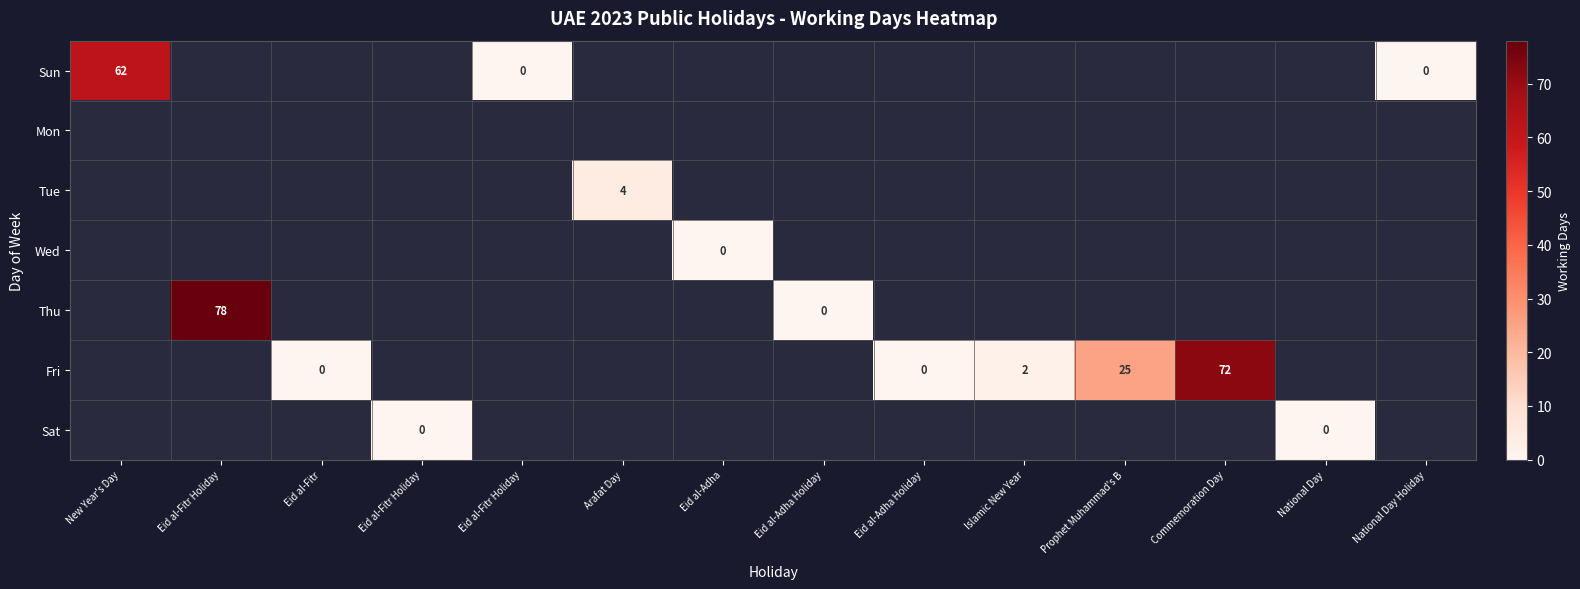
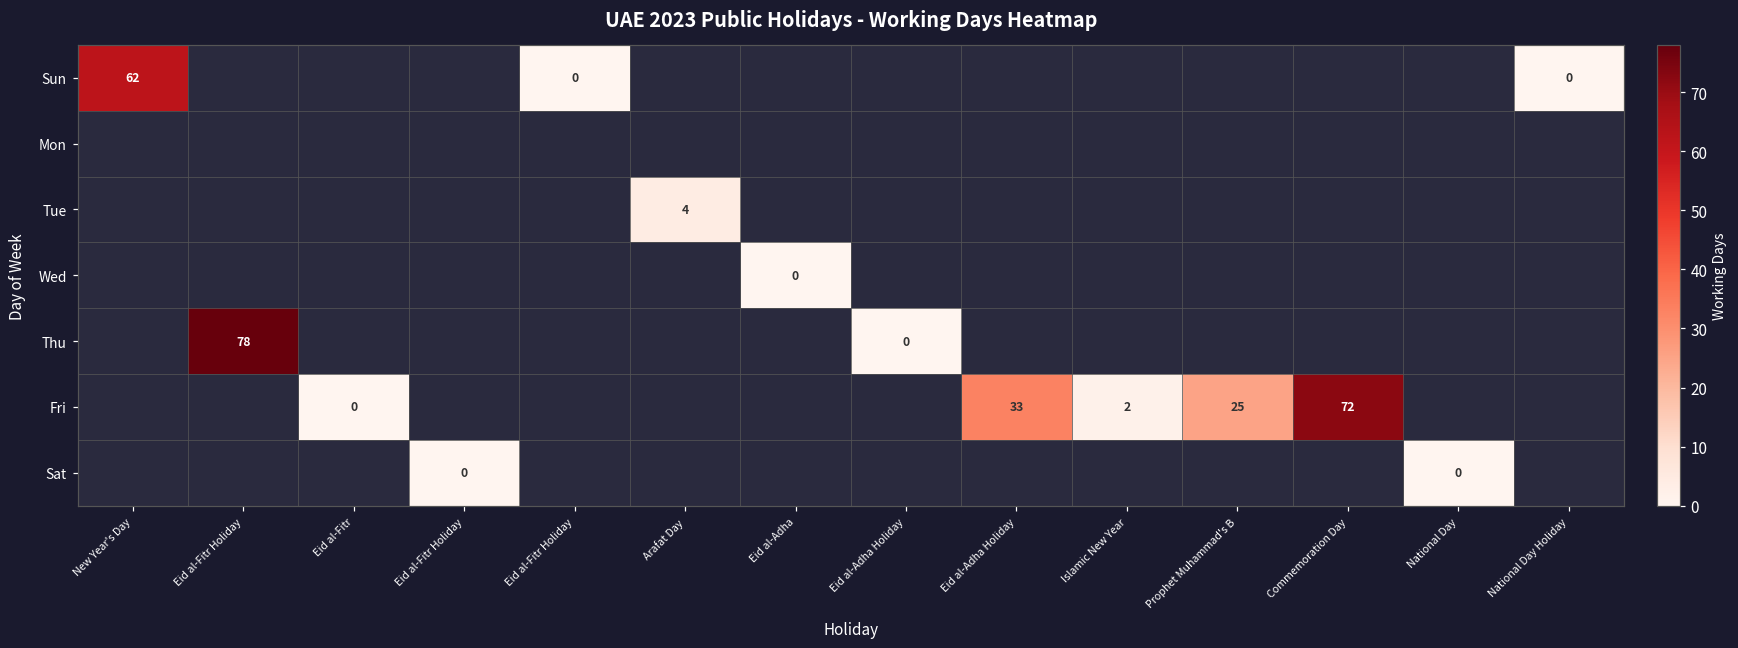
Fri, Eid al-Adha Holiday: 0 -> 33
